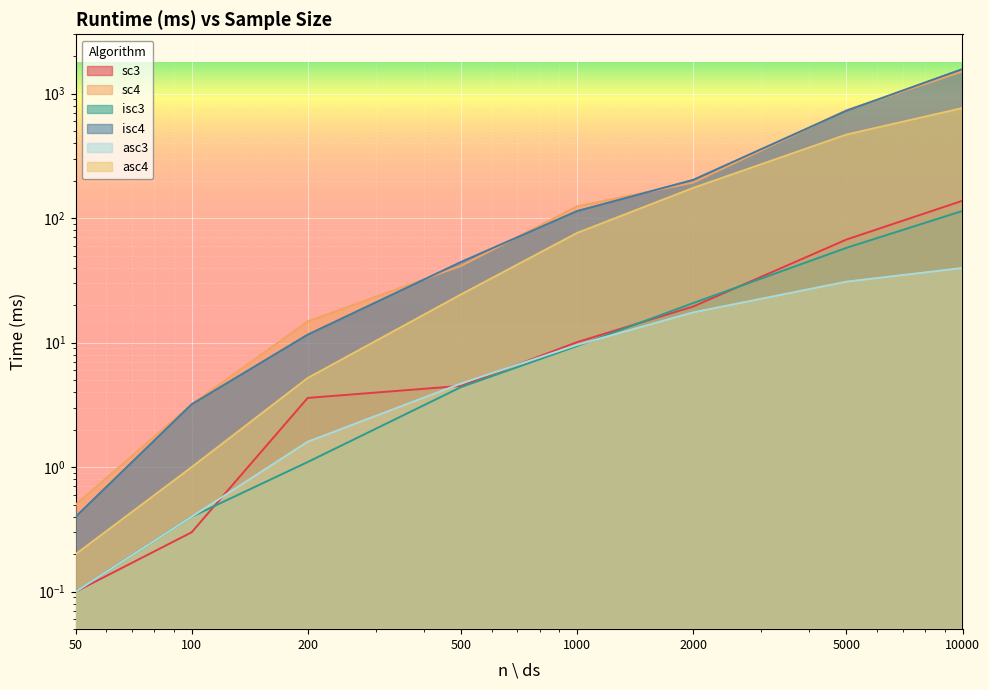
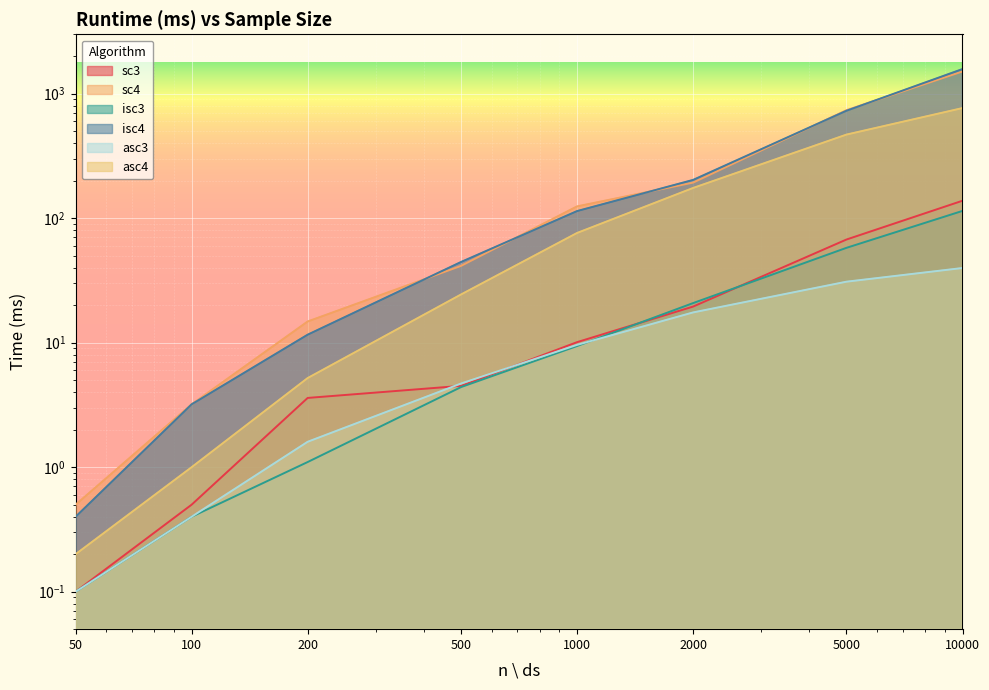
sc3, 100: 0.3 -> 0.5
